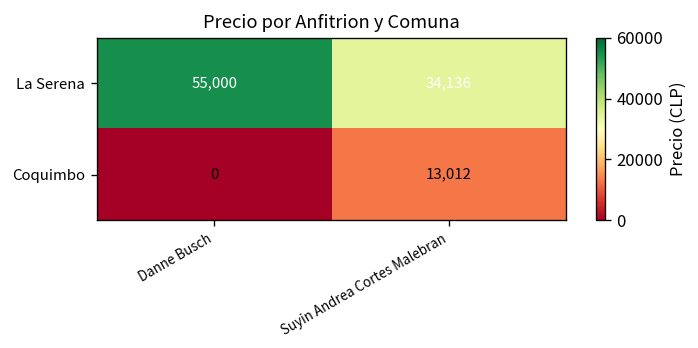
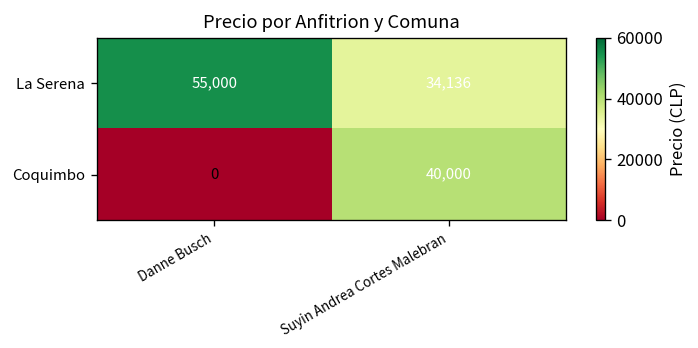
Coquimbo, Suyin Andrea Cortes Malebran: 13,012 -> 40,000
